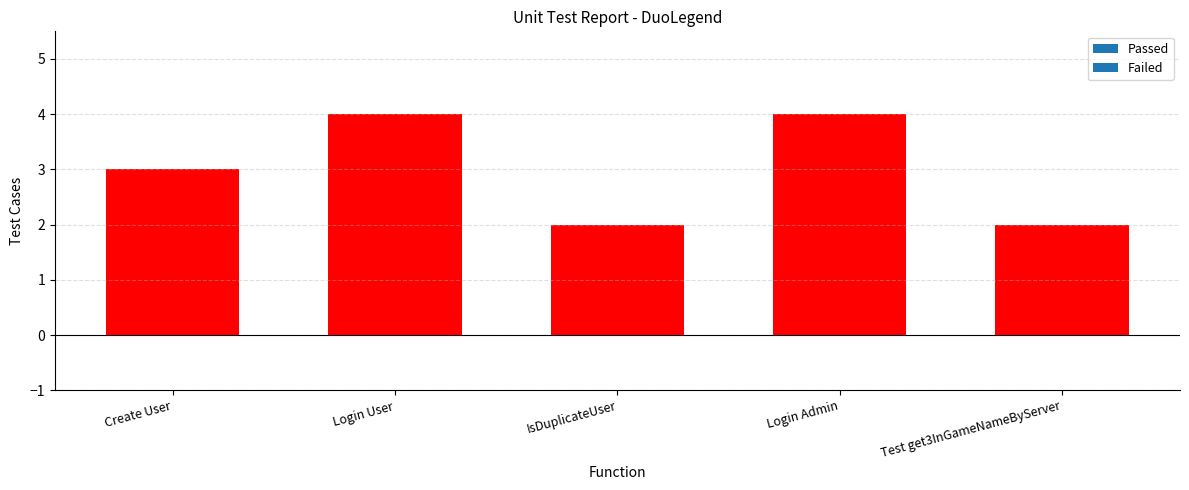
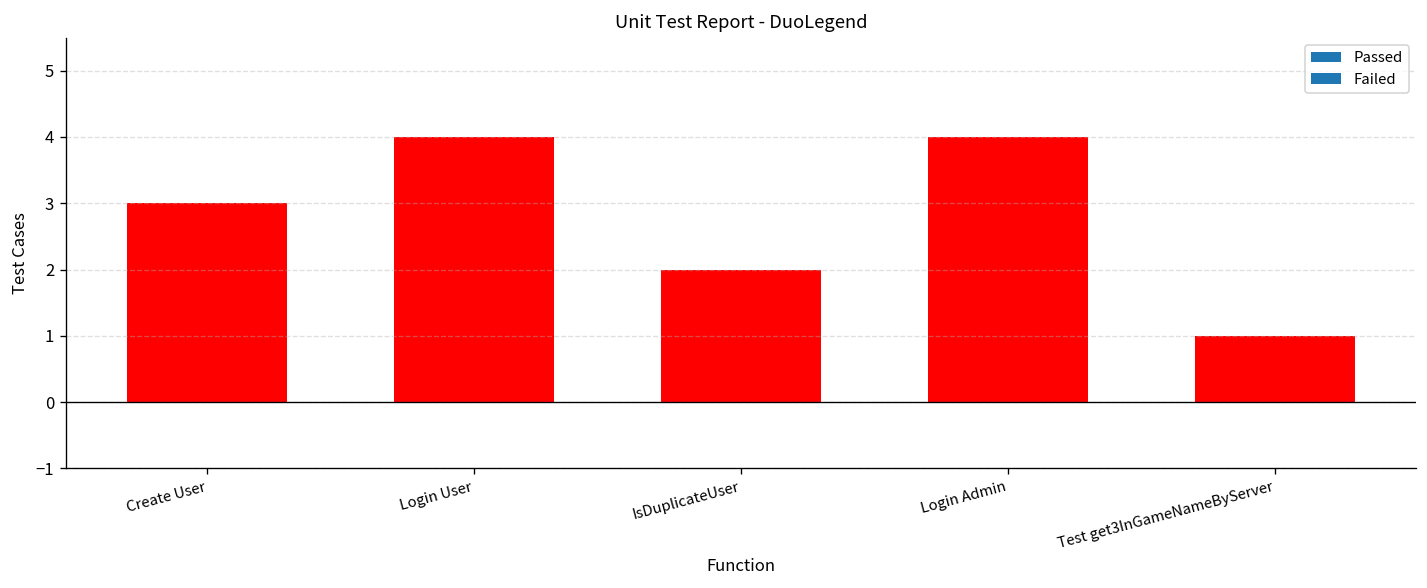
Test get3InGameNameByServer: 2 -> 1
